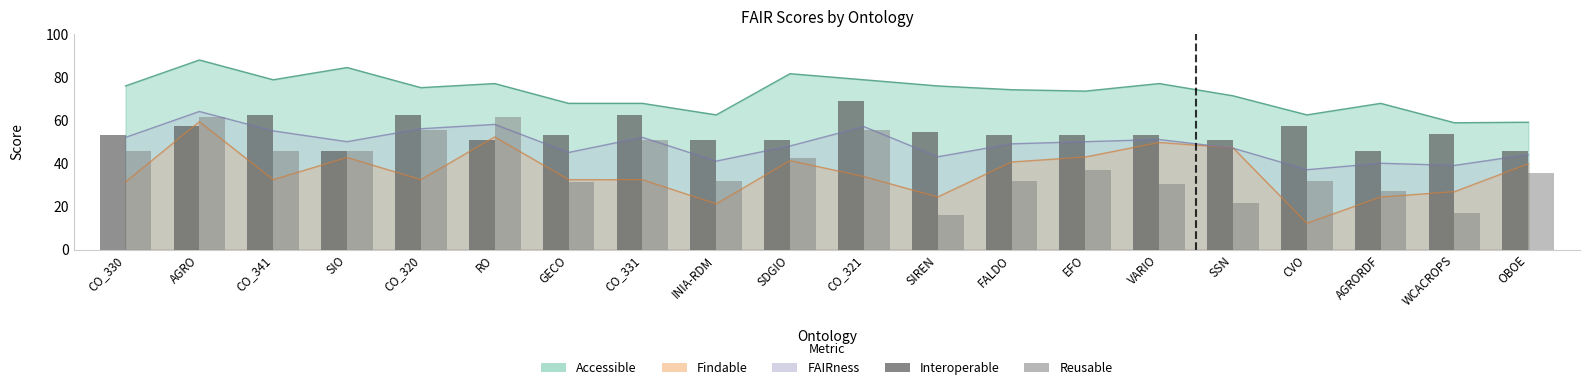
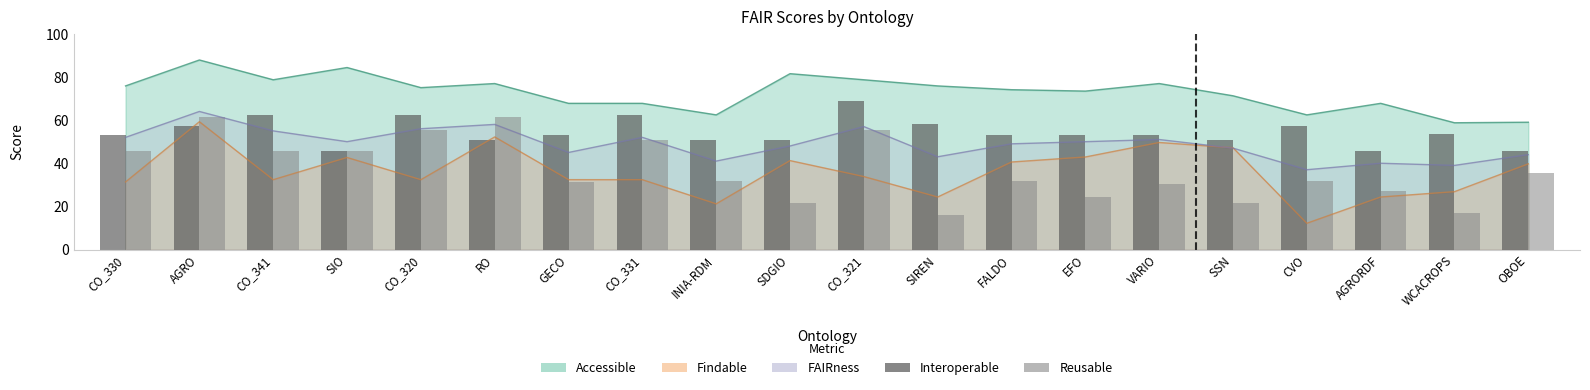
Reusable, SDGIO: 42 -> 21
Interoperable, SIREN: 54 -> 58
Reusable, EFO: 37 -> 24
